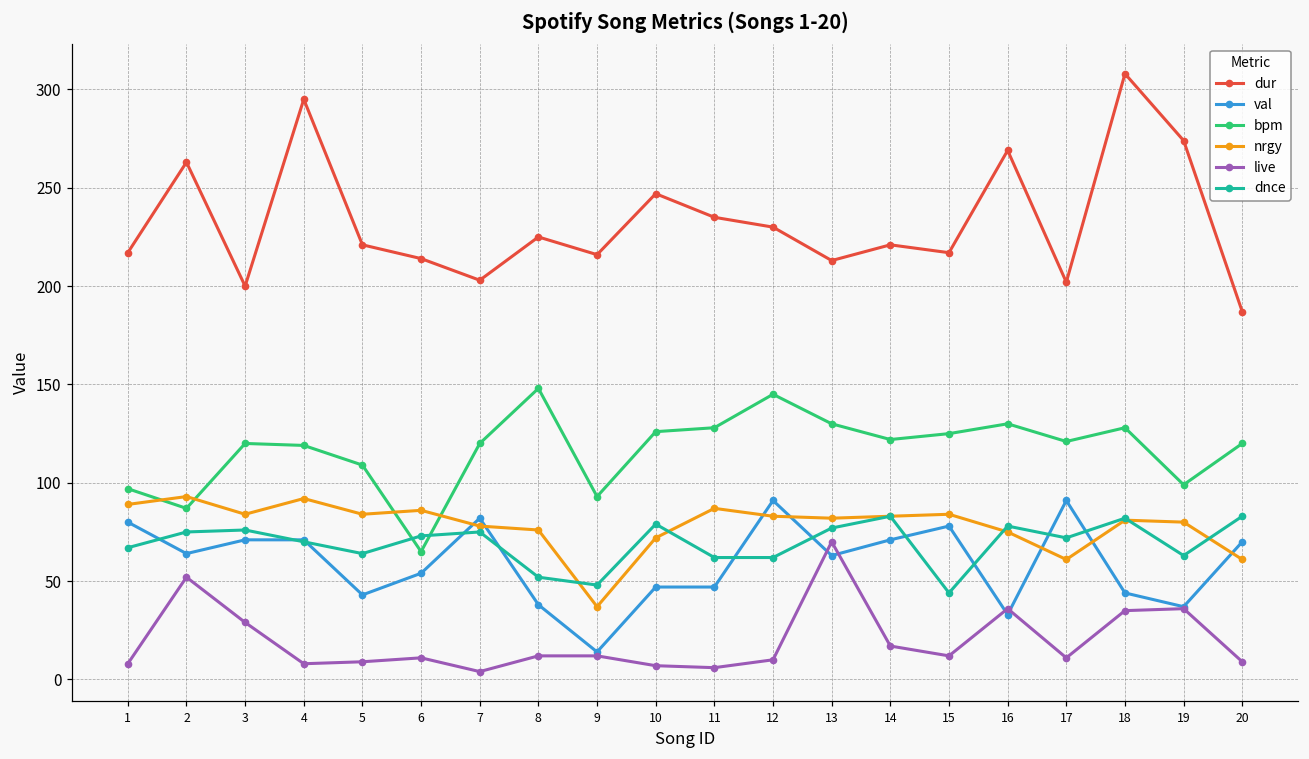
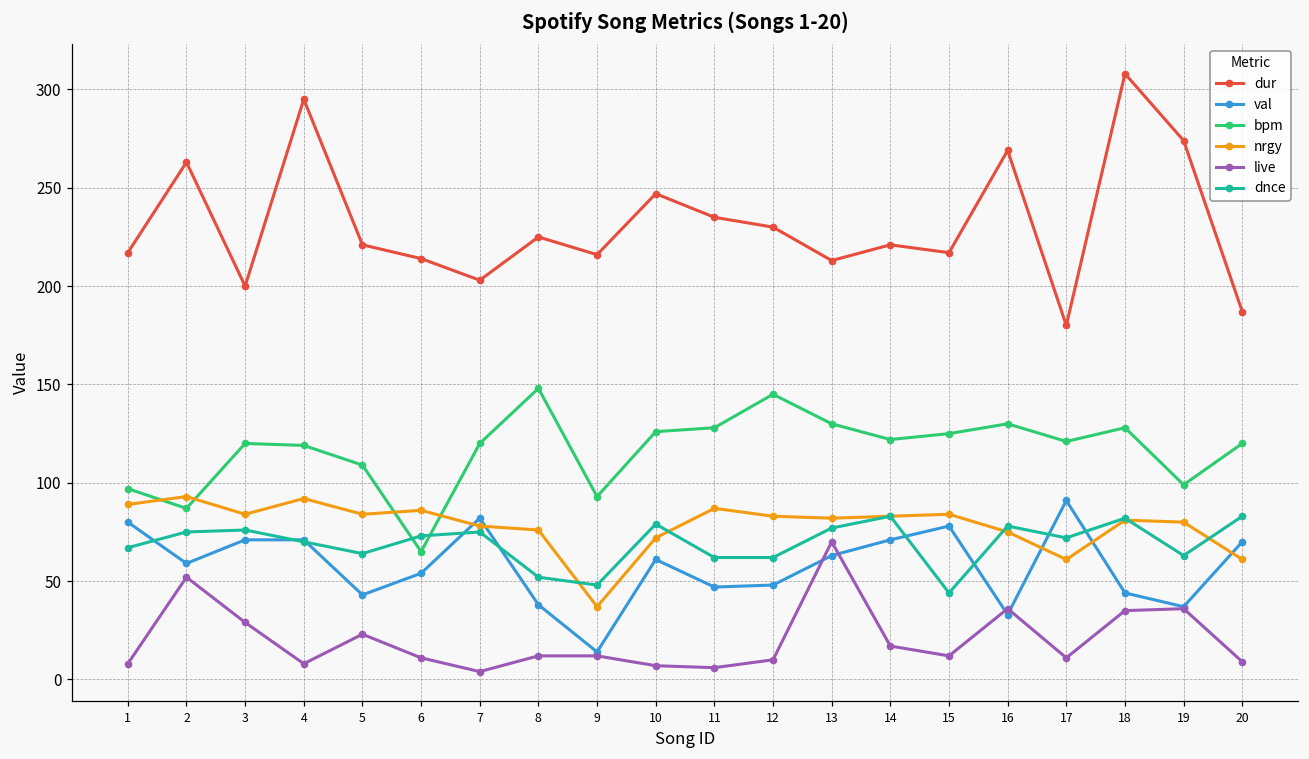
val, 2: 64 -> 59
live, 5: 9 -> 23
val, 10: 47 -> 61
val, 12: 91 -> 48
dur, 17: 202 -> 180
